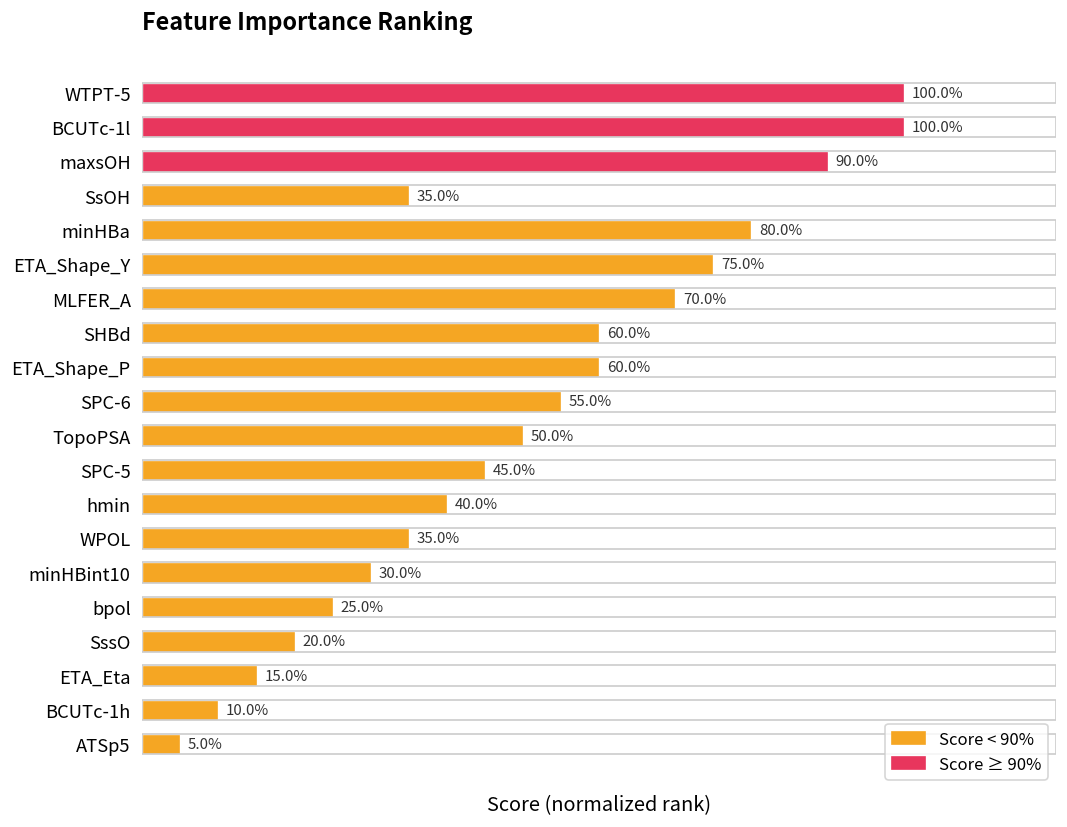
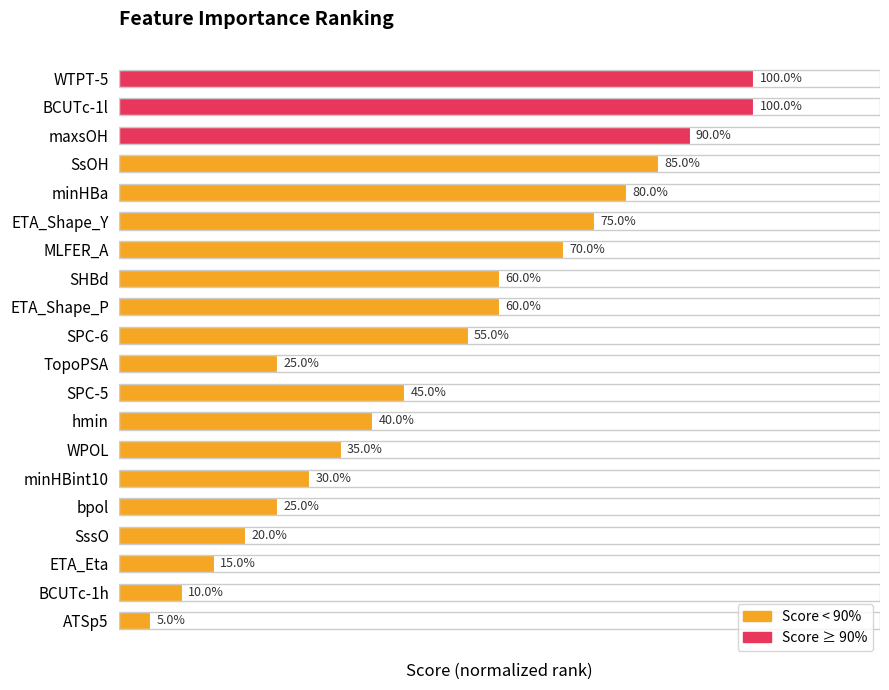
SsOH: 35.0% -> 85.0%
TopoPSA: 50.0% -> 25.0%
